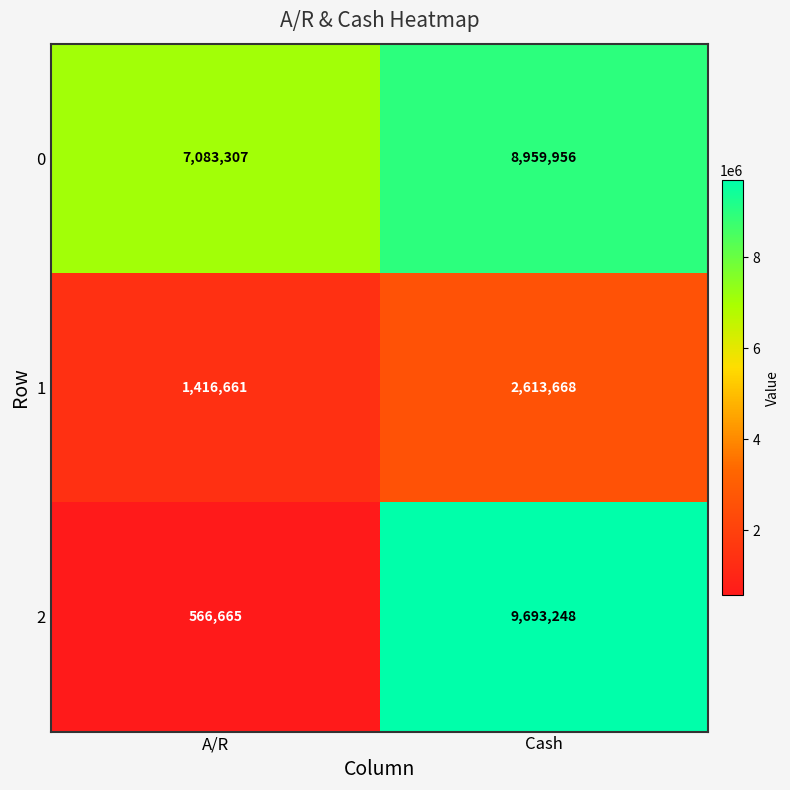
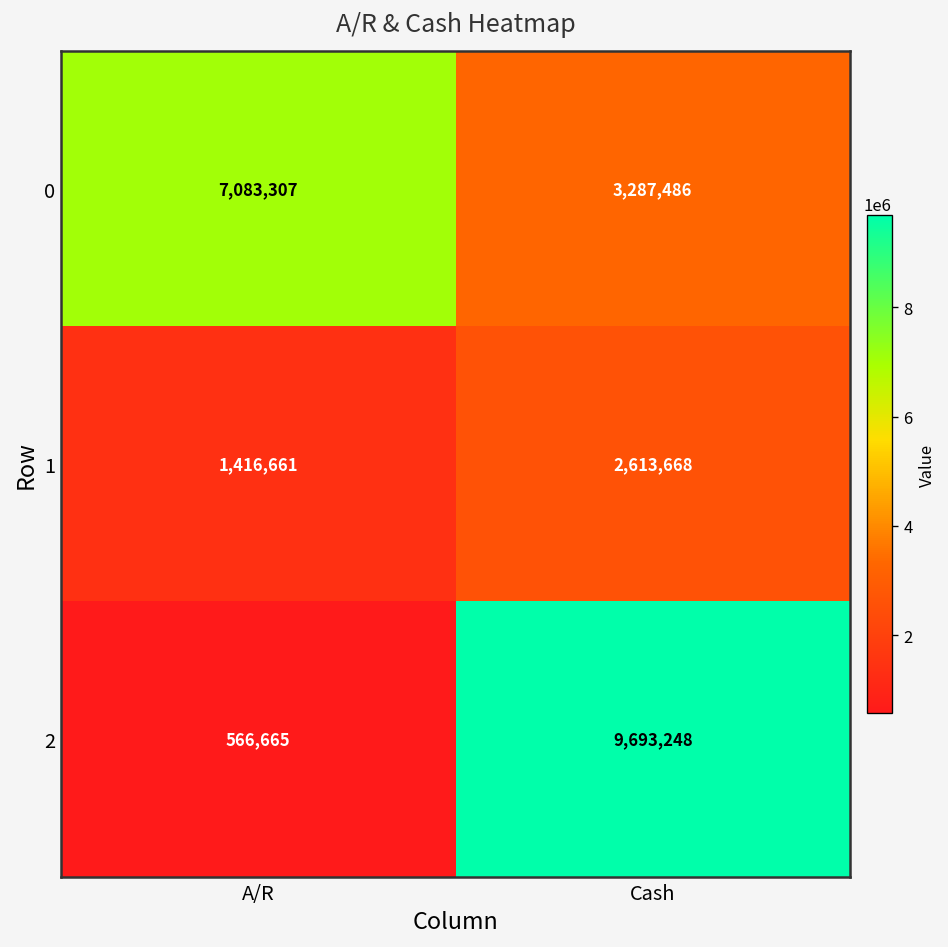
0, Cash: 8,959,956 -> 3,287,486
